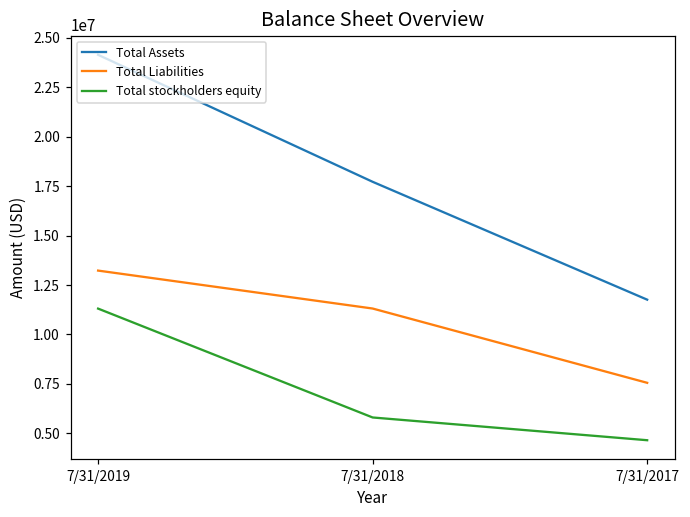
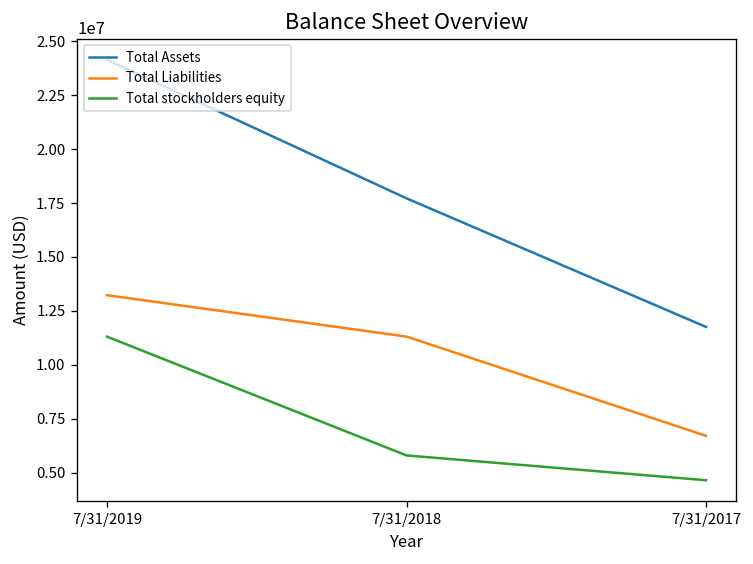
Total Liabilities, 7/31/2017: 7600000 -> 6700000
